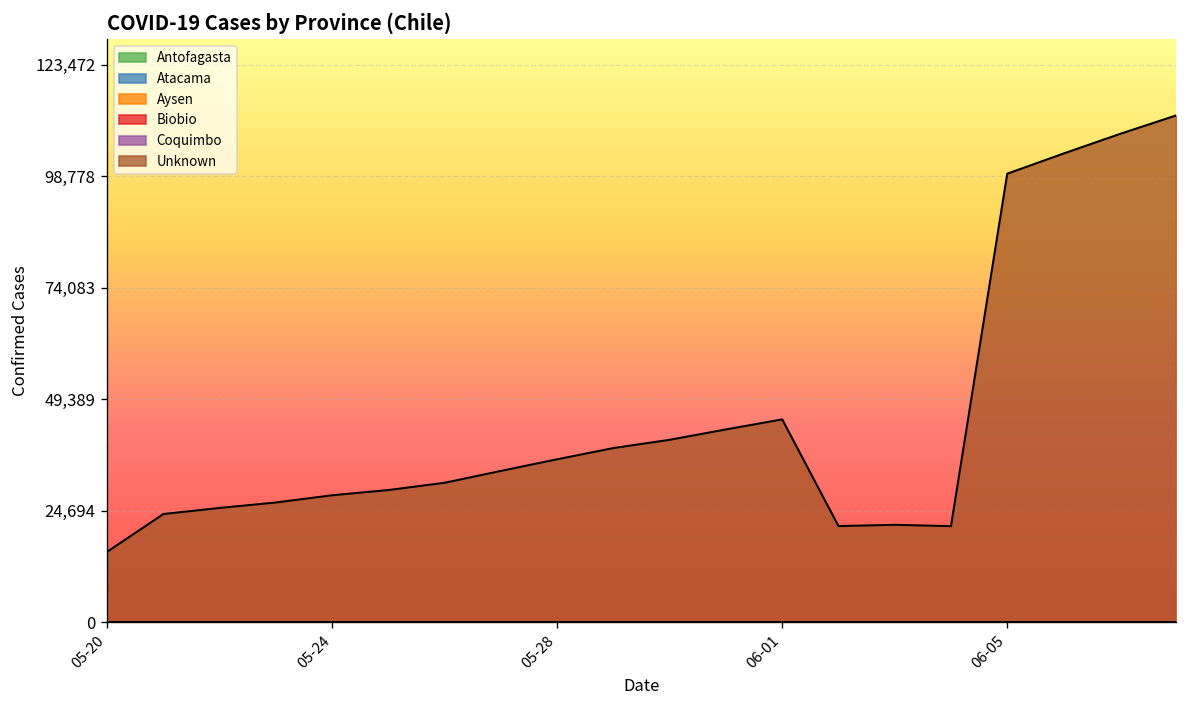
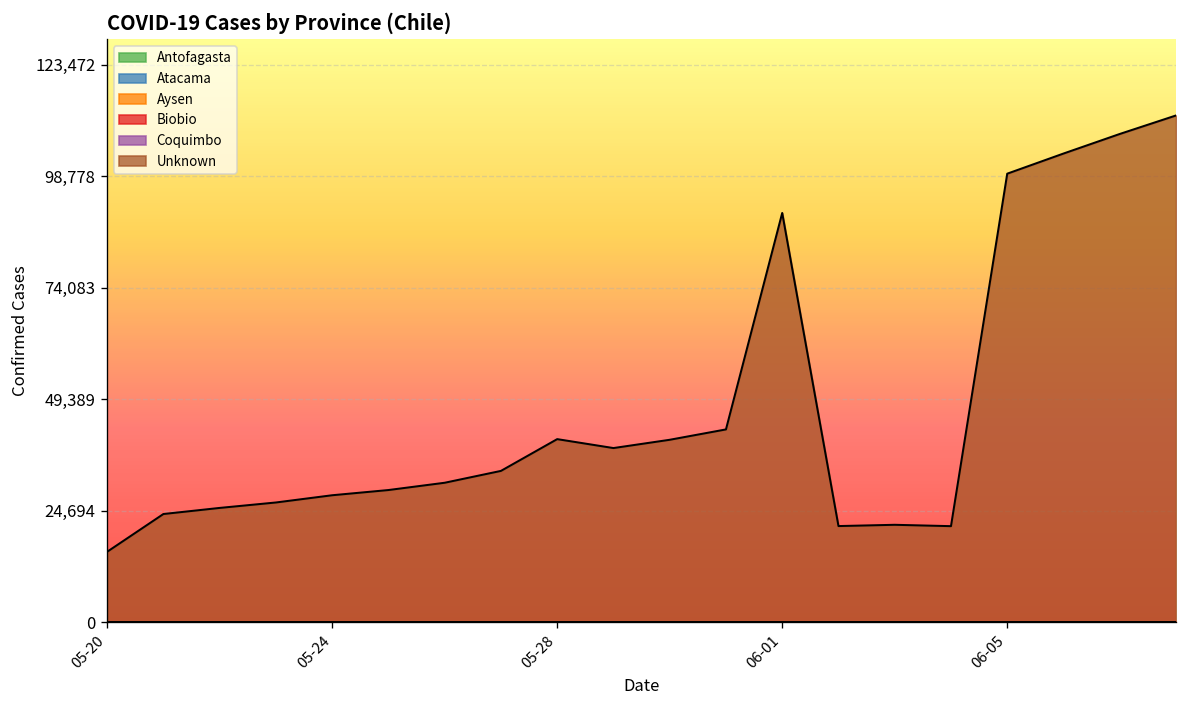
Unknown, 05-28: 36,000 -> 41,000
Unknown, 06-01: 45,000 -> 91,000
